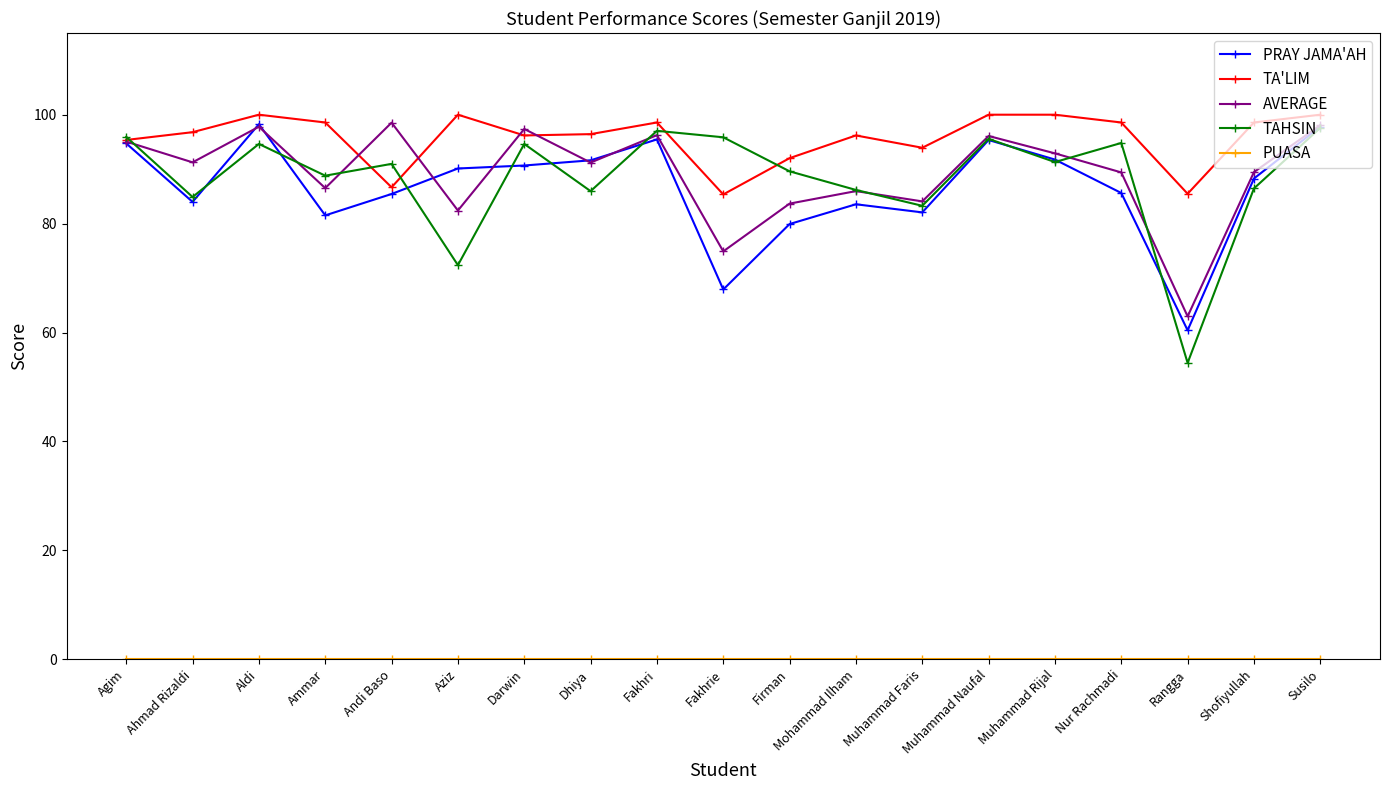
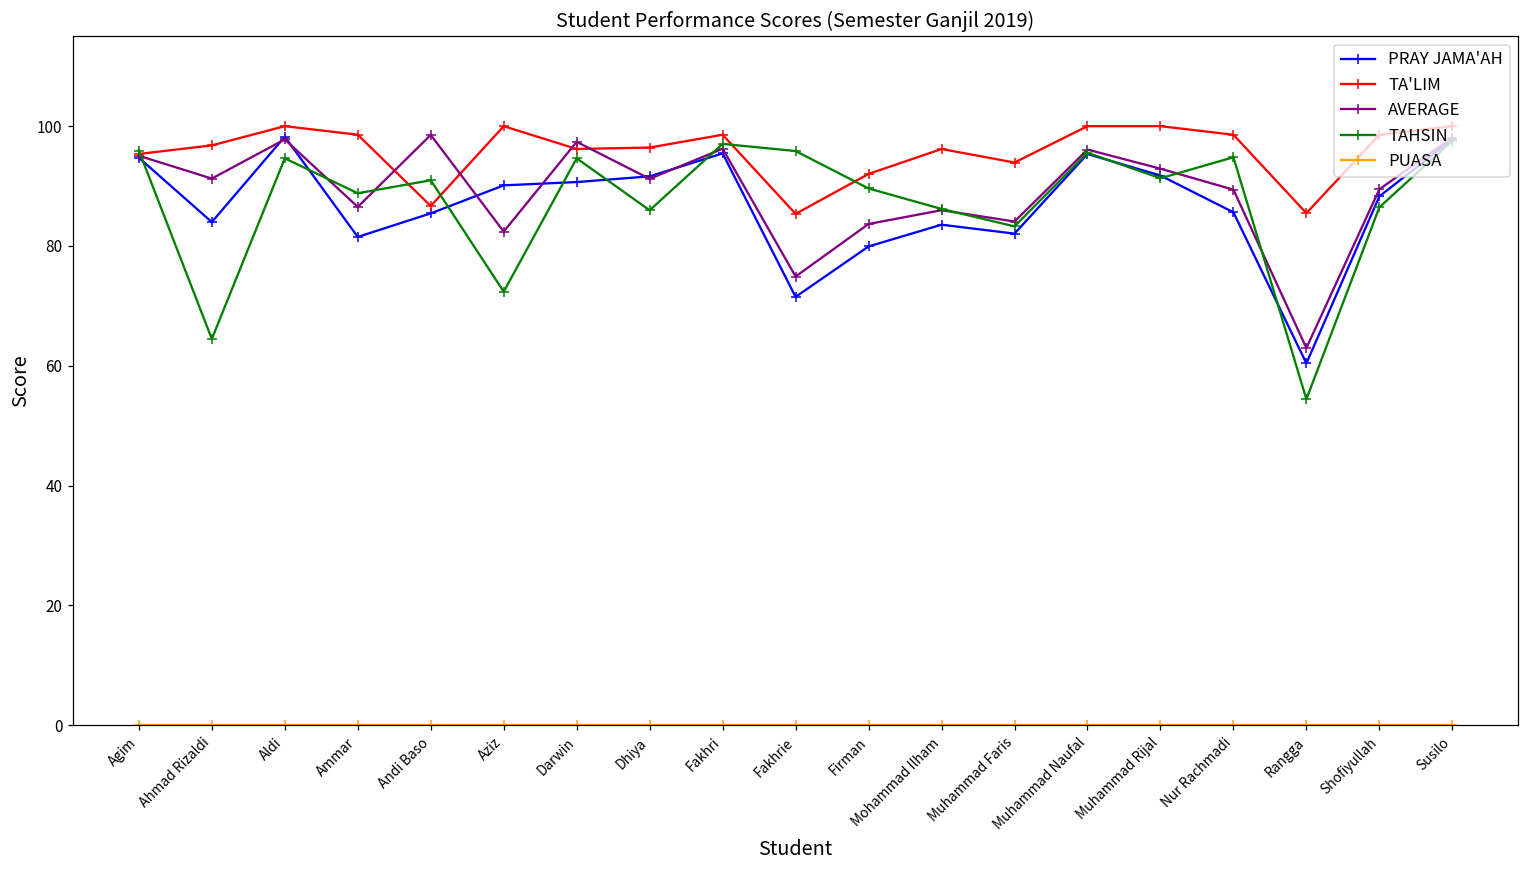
TAHSIN, Ahmad Rizaldi: 85 -> 64
PRAY JAMA'AH, Fakhrie: 68 -> 72
